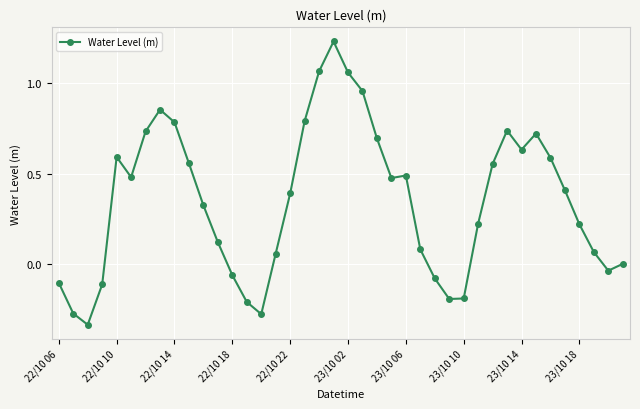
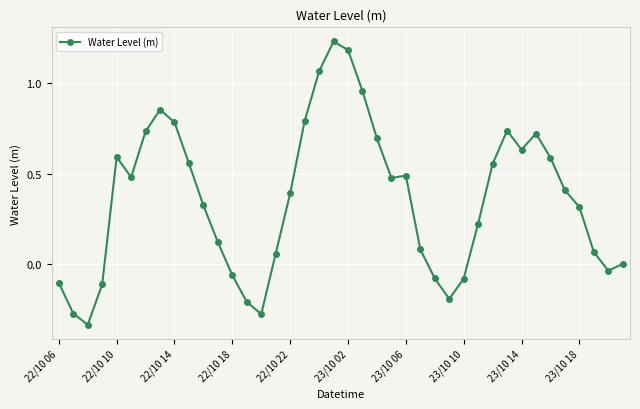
23/10 02: 1.06 -> 1.18
23/10 10: -0.19 -> -0.08
23/10 18: 0.22 -> 0.32
